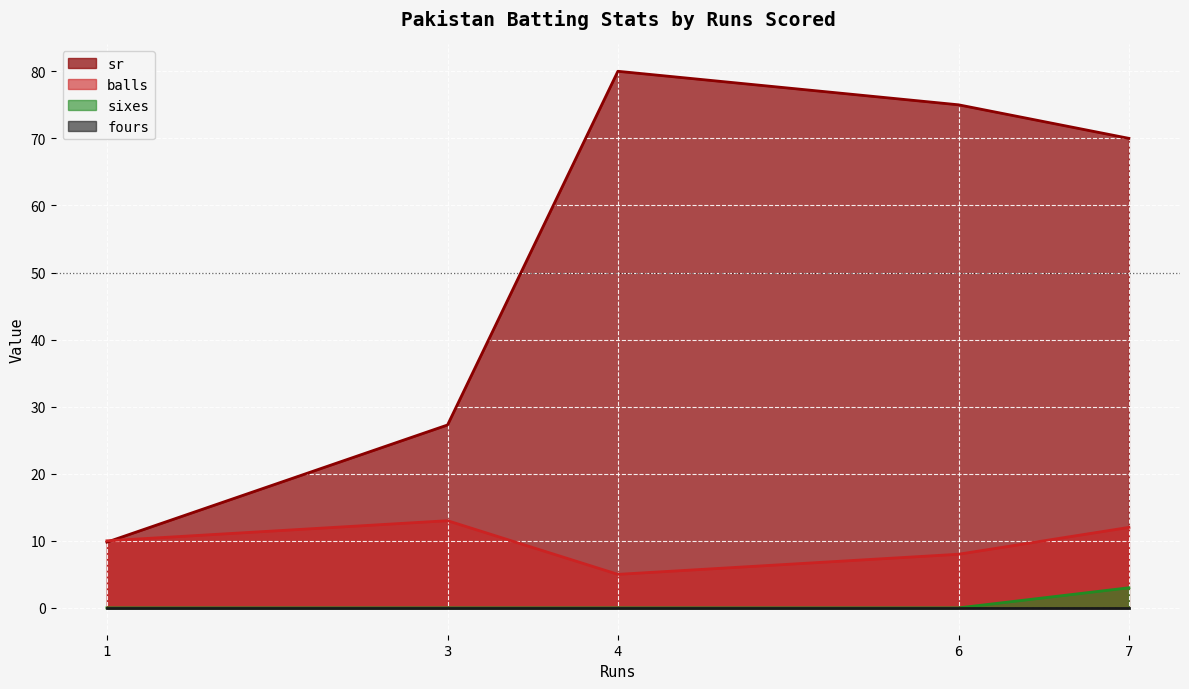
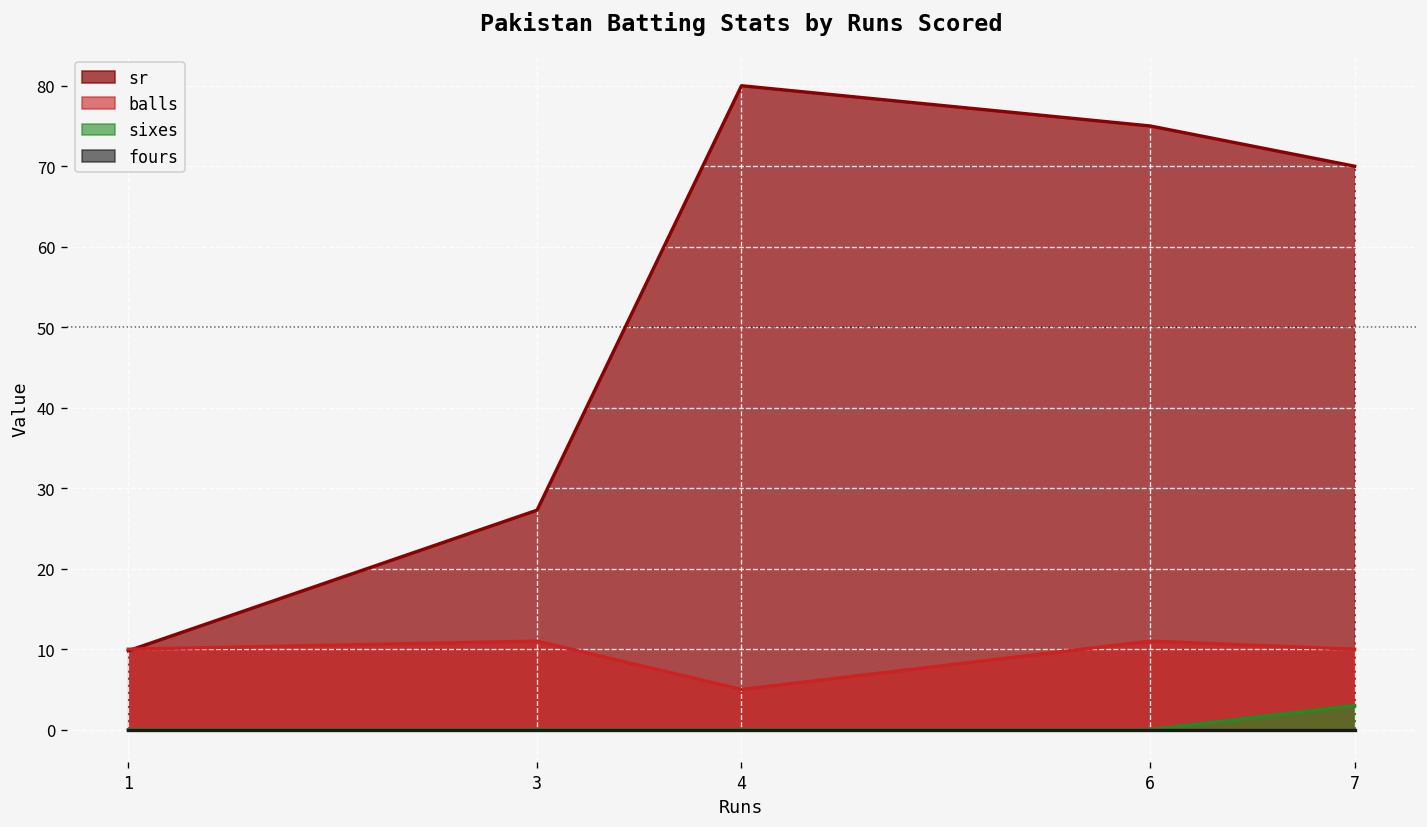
balls, 3: 13 -> 11
balls, 6: 8 -> 11
balls, 7: 12 -> 10
